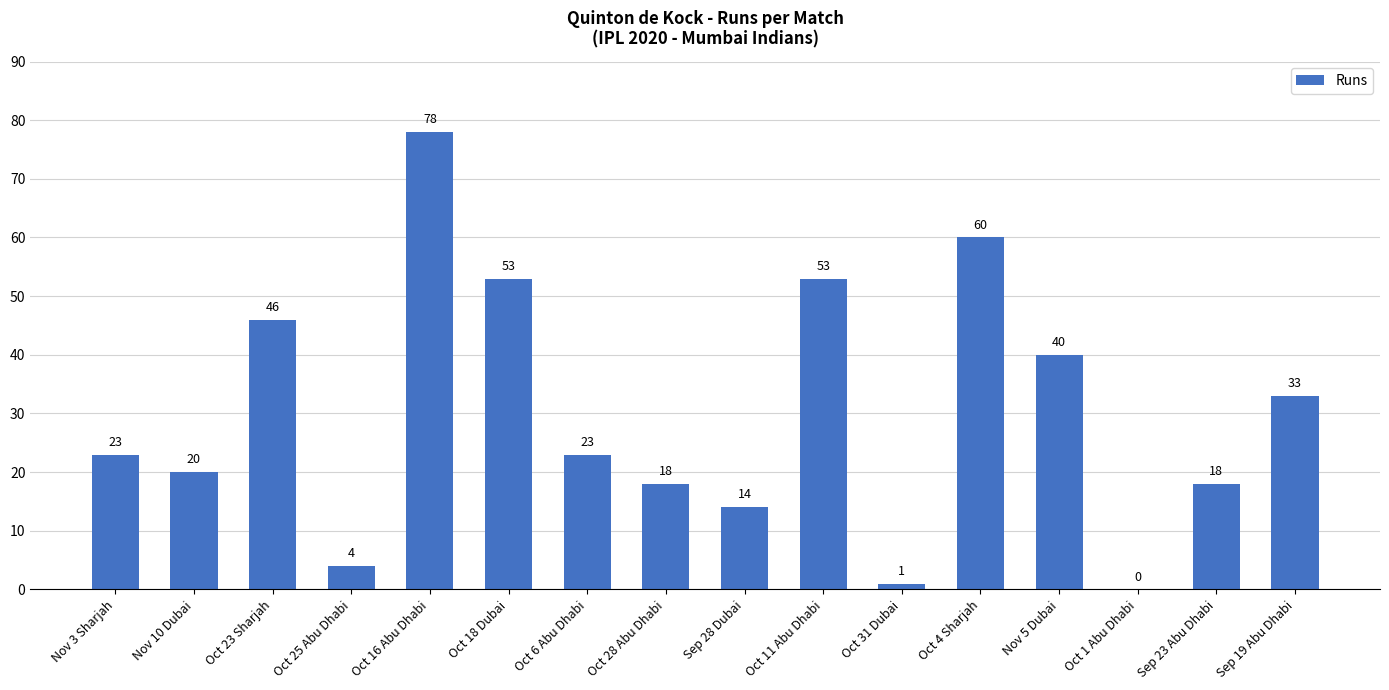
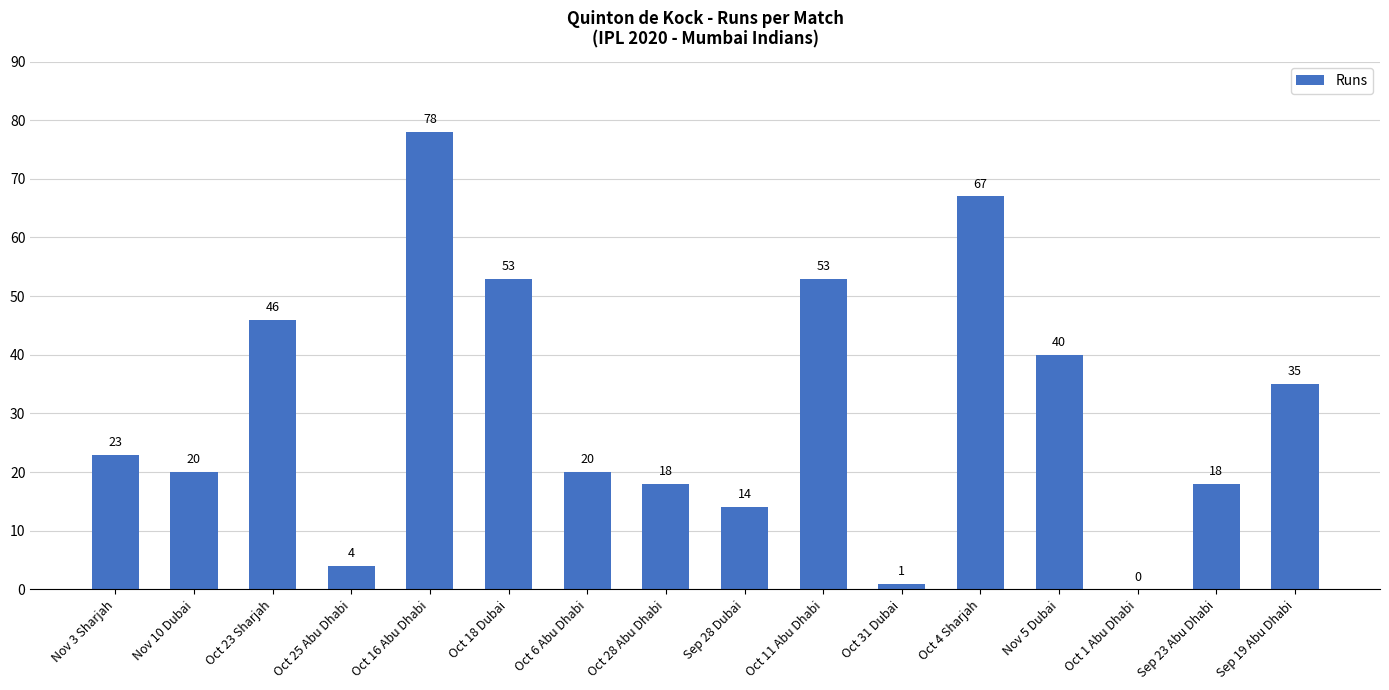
Oct 6 Abu Dhabi: 23 -> 20
Oct 4 Sharjah: 60 -> 67
Sep 19 Abu Dhabi: 33 -> 35
